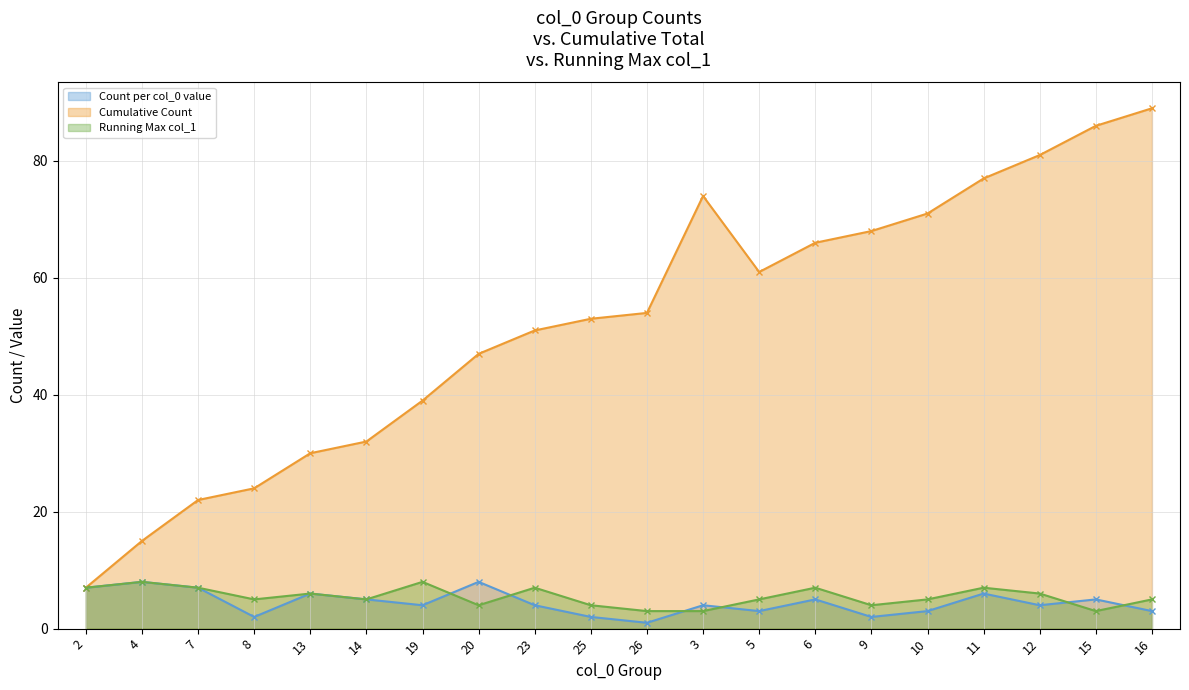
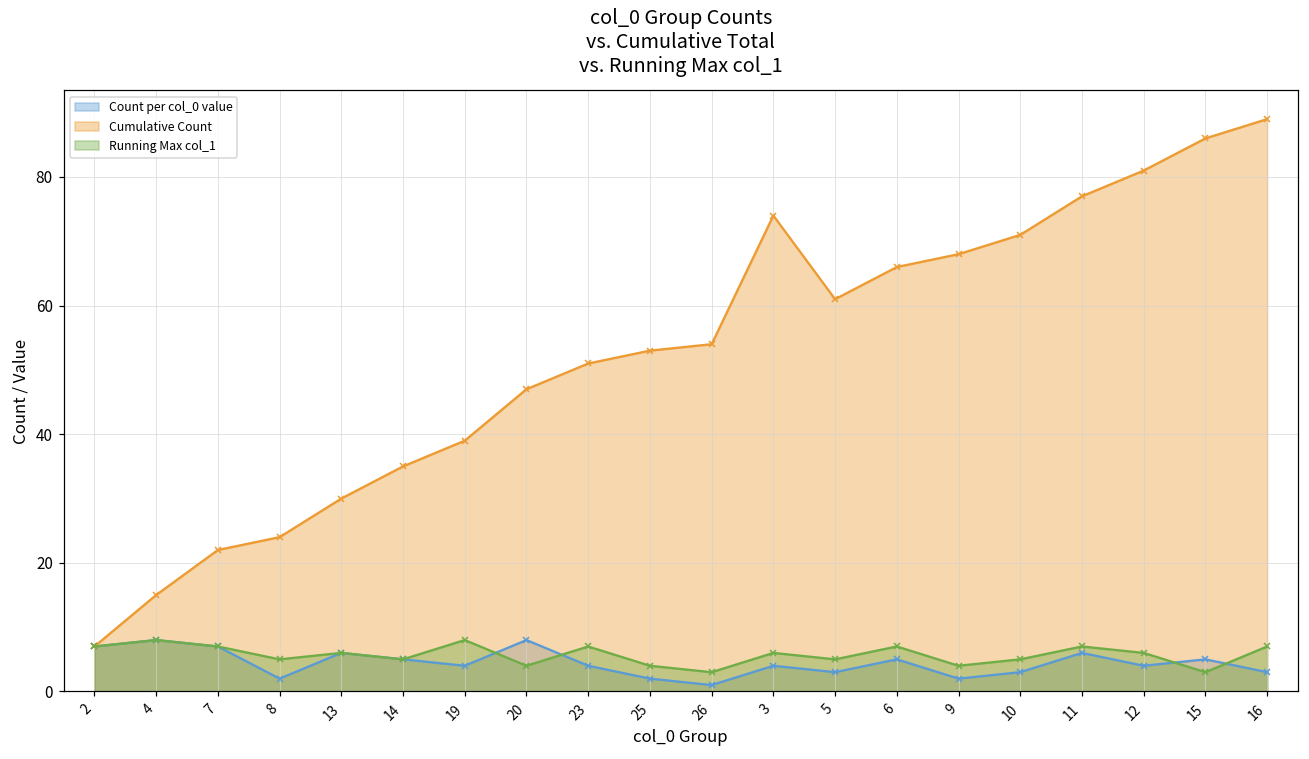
Cumulative Count, 14: 32 -> 35
Running Max col_1, 3: 3 -> 6
Running Max col_1, 16: 5 -> 7
